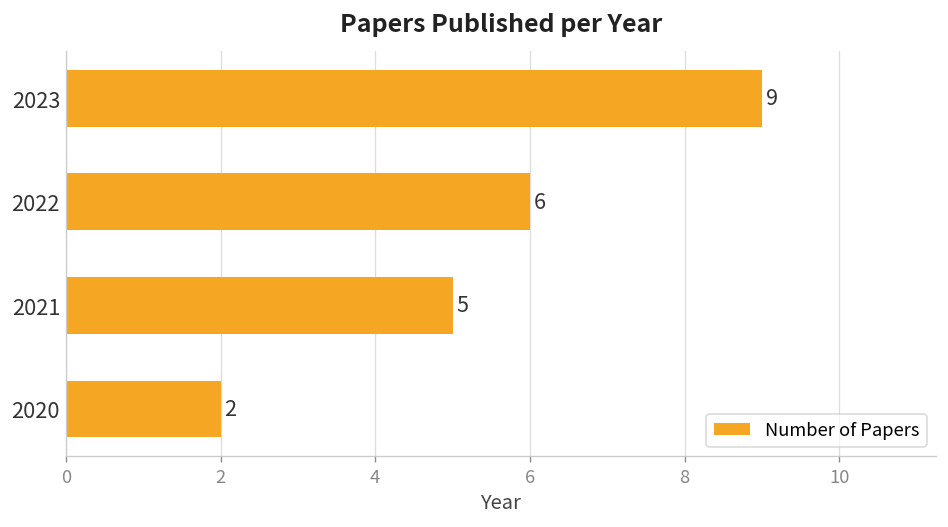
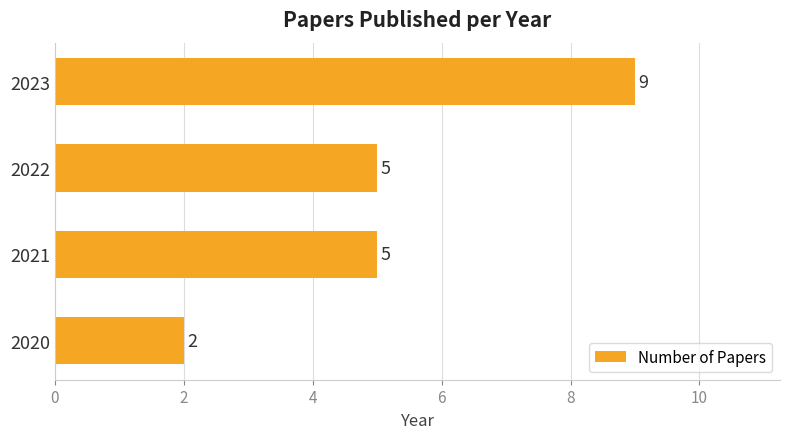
2022: 6 -> 5
